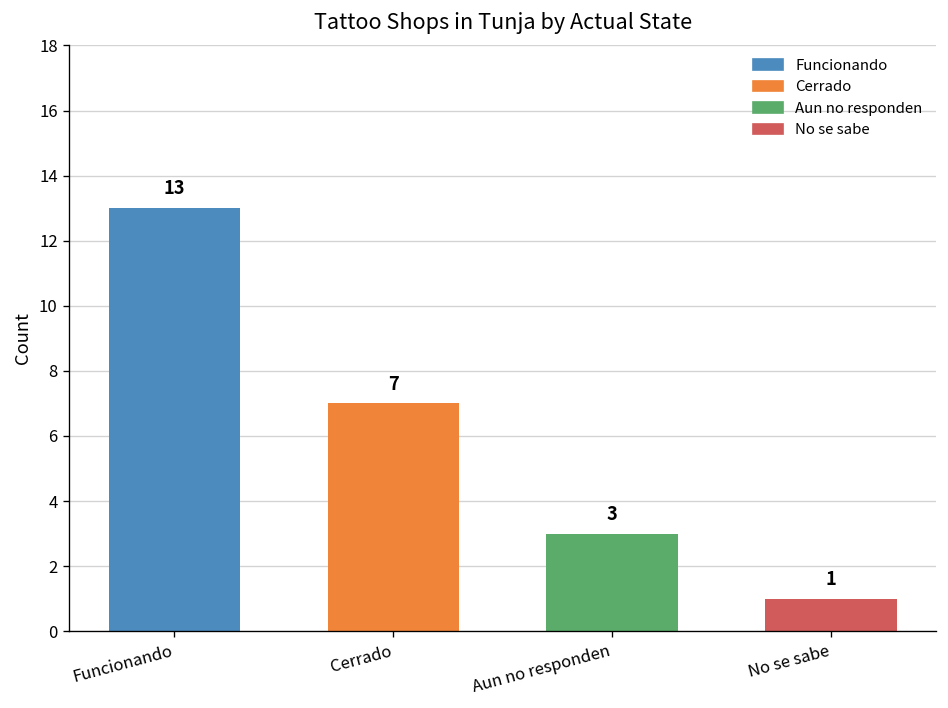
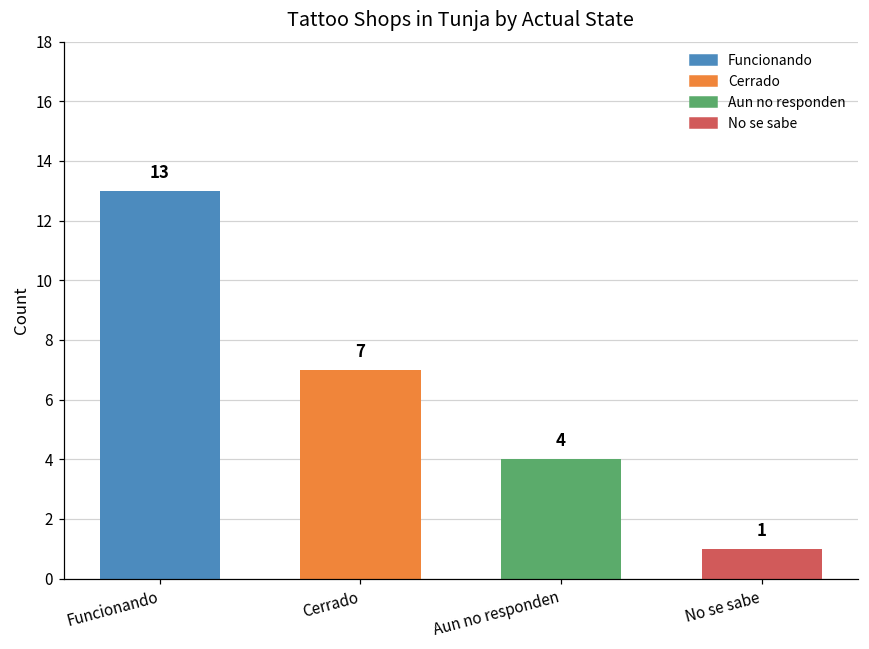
Aun no responden: 3 -> 4
